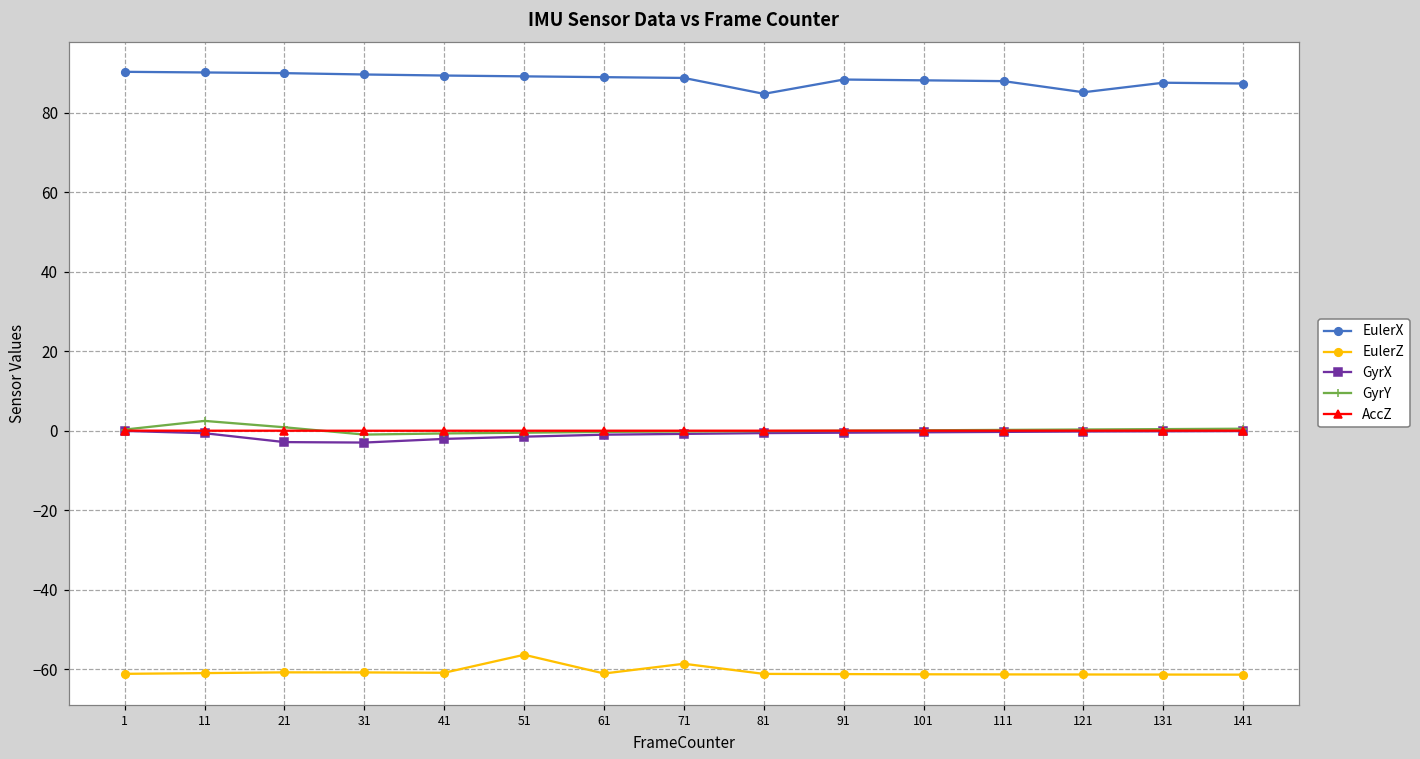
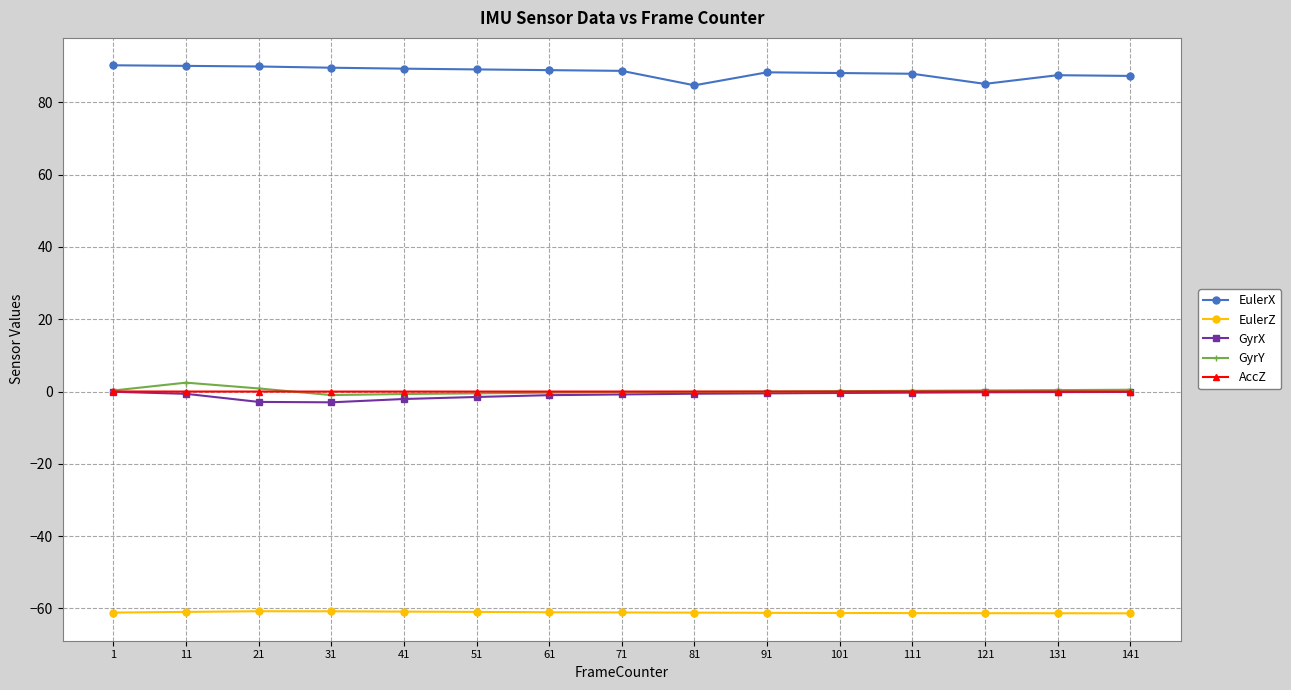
EulerZ, 51: -56 -> -61
EulerZ, 71: -59 -> -61
